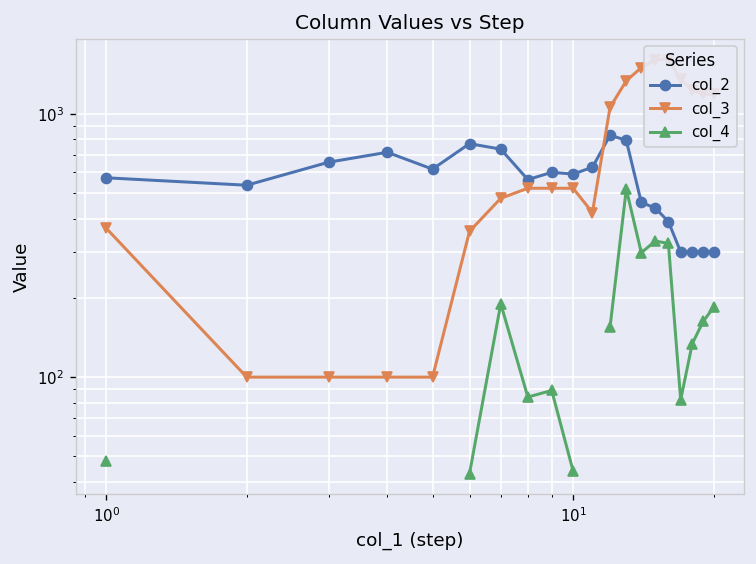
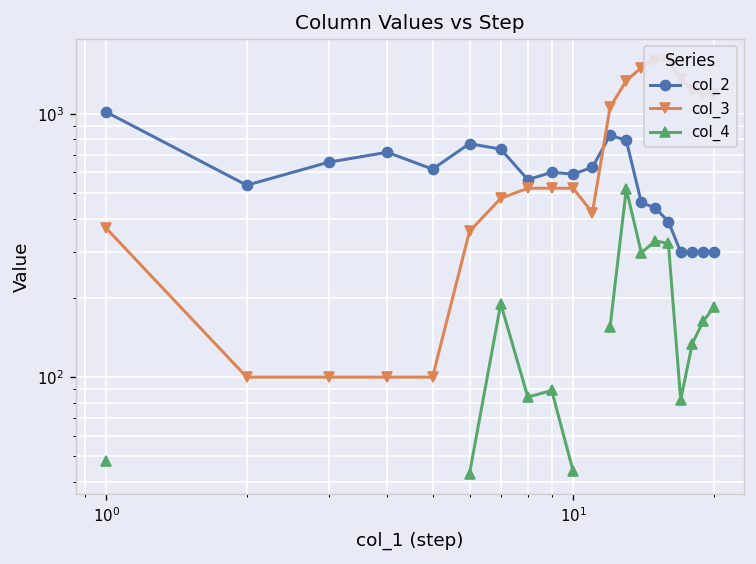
col_2, 10^0: 570 -> 1000
